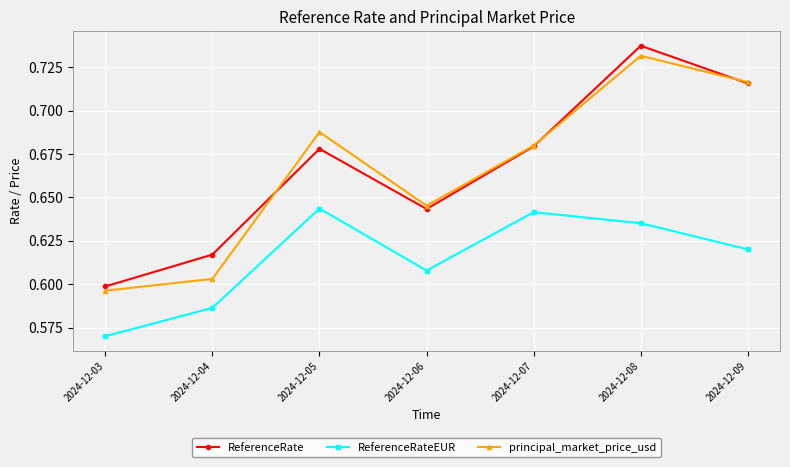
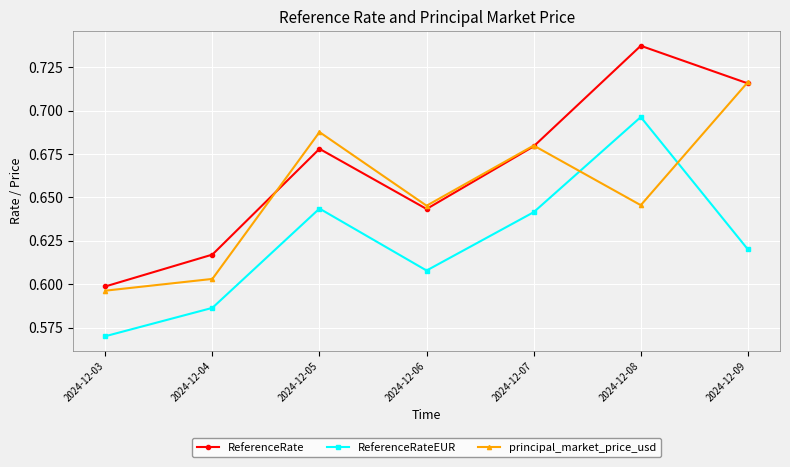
ReferenceRateEUR, 2024-12-08: 0.635 -> 0.696
principal_market_price_usd, 2024-12-08: 0.732 -> 0.646
